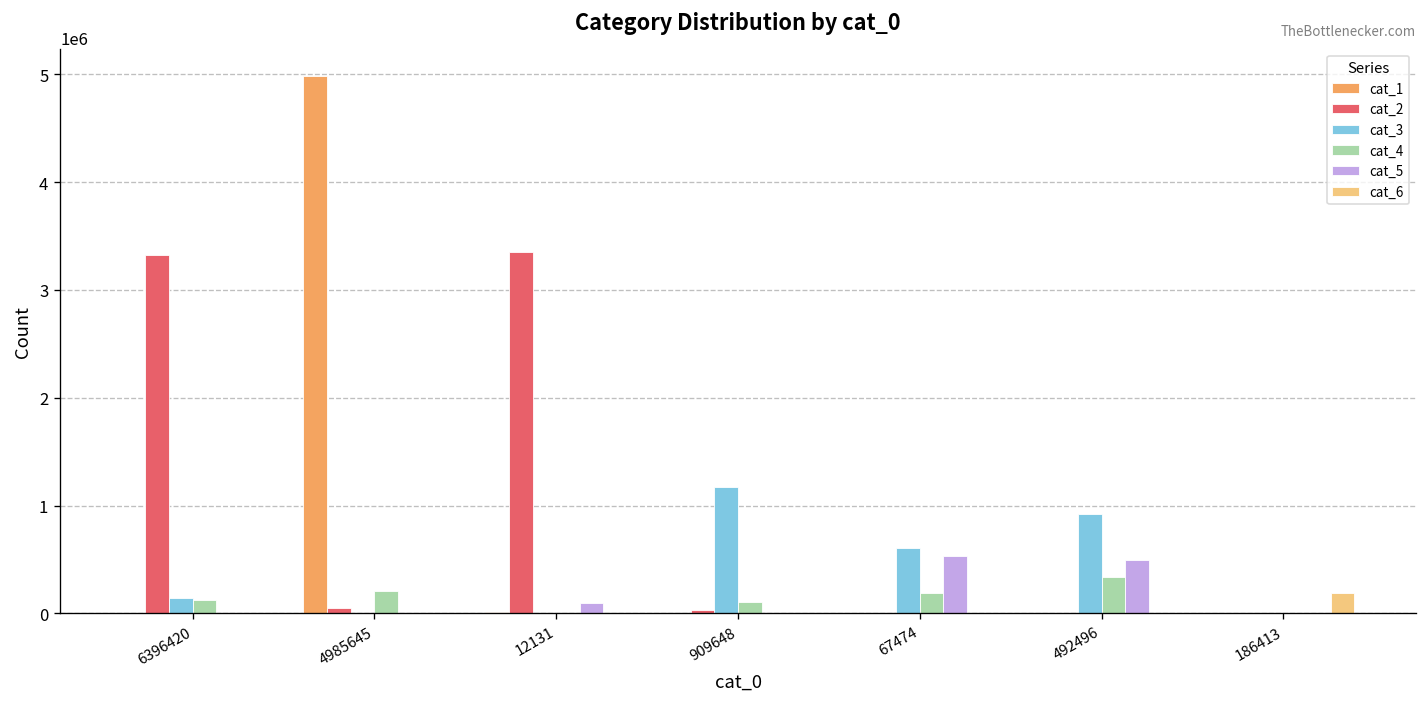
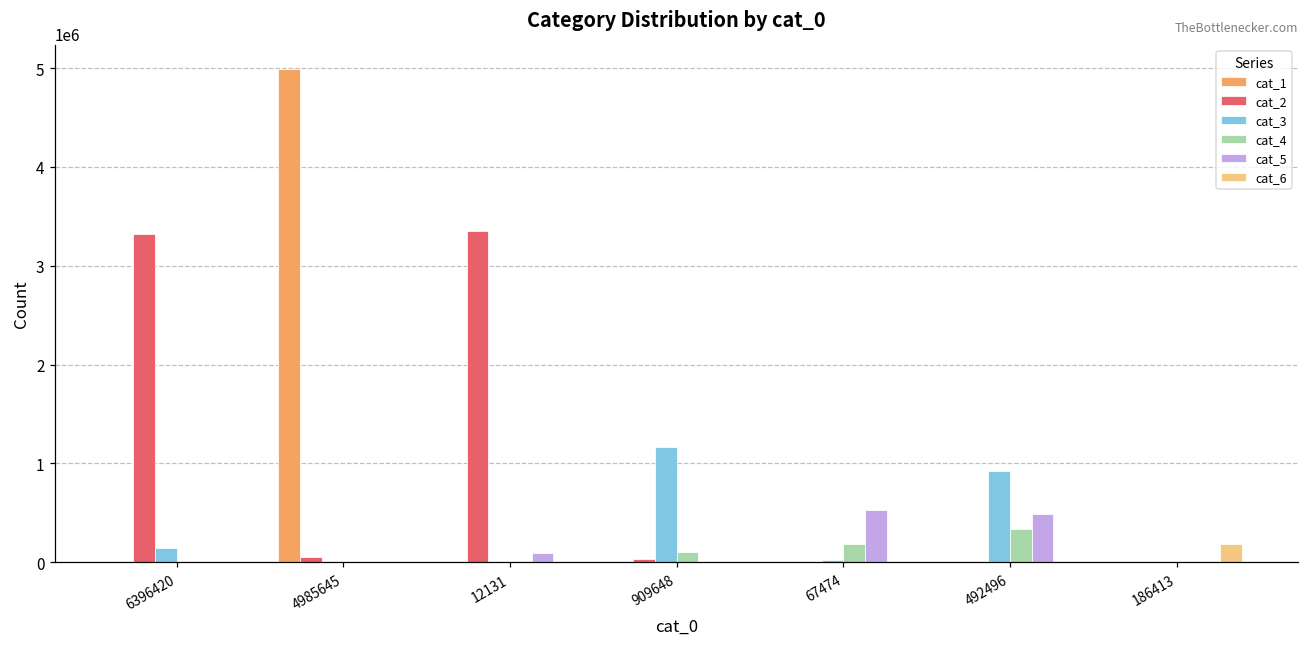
cat_4, 6396420: 100000 -> 0
cat_4, 4985645: 200000 -> 0
cat_3, 67474: 600000 -> 0
